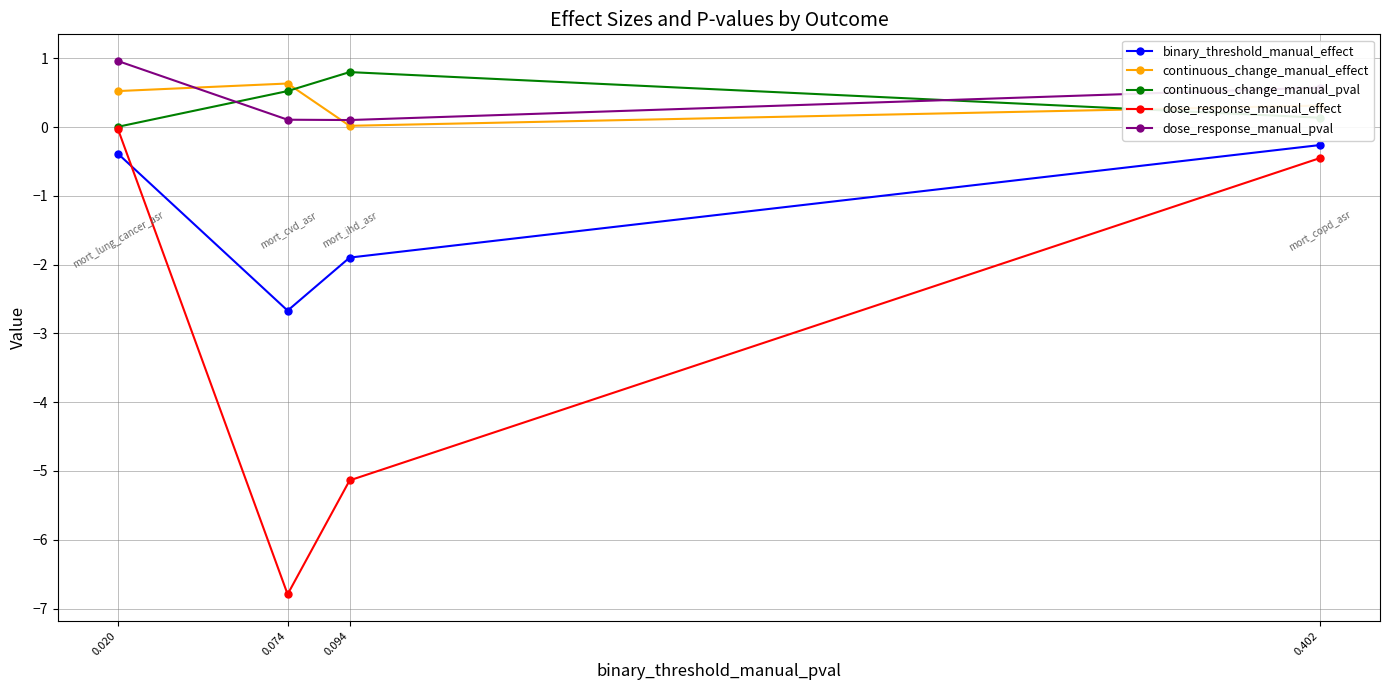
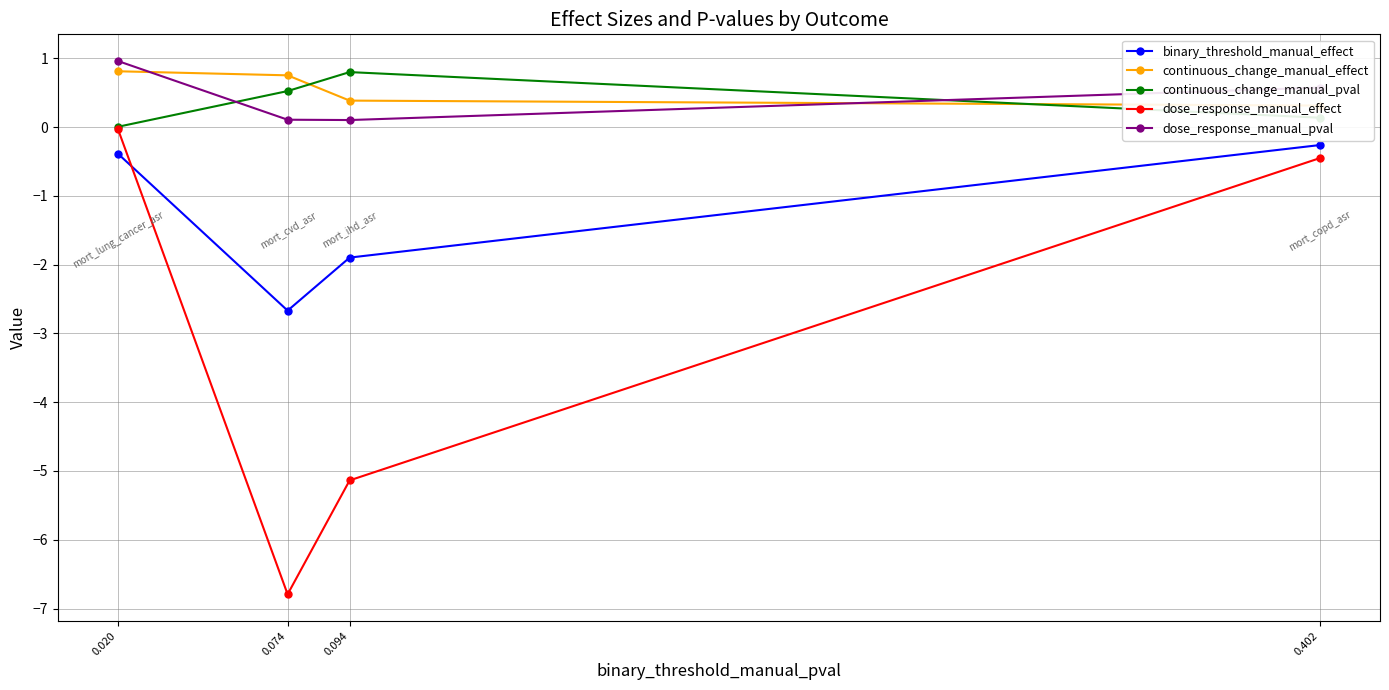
continuous_change_manual_effect, 0.020: 0.5 -> 0.8
continuous_change_manual_effect, 0.074: 0.6 -> 0.8
continuous_change_manual_effect, 0.094: 0.0 -> 0.4
